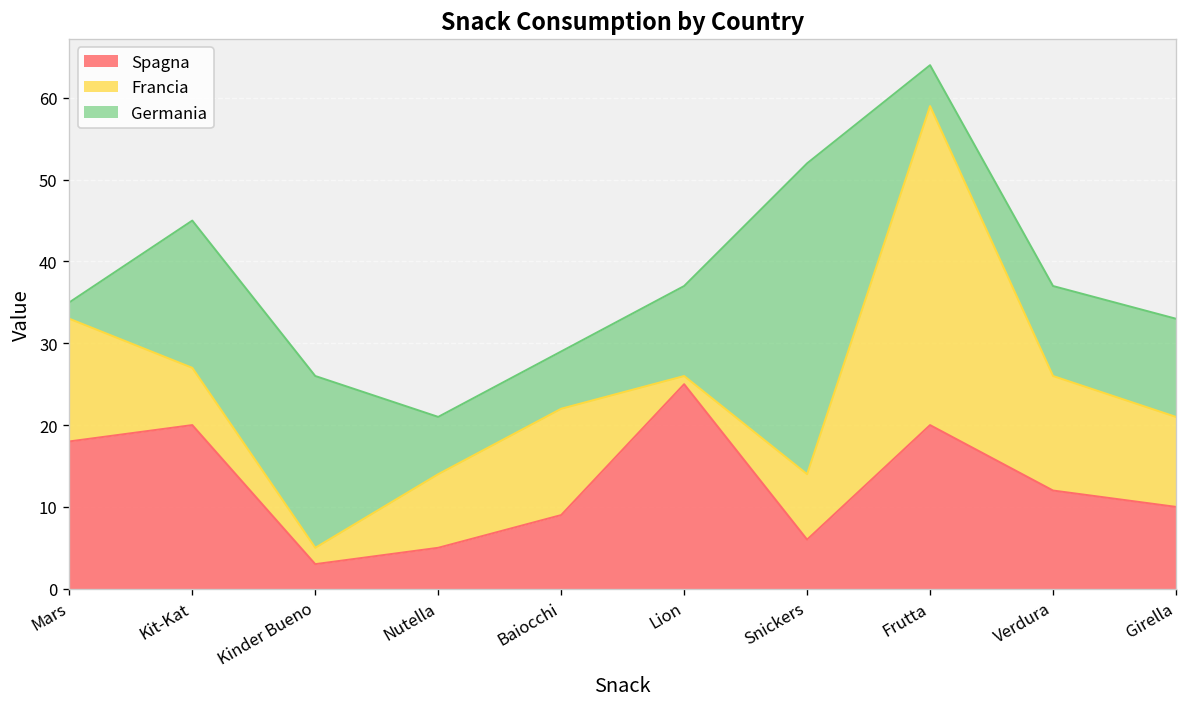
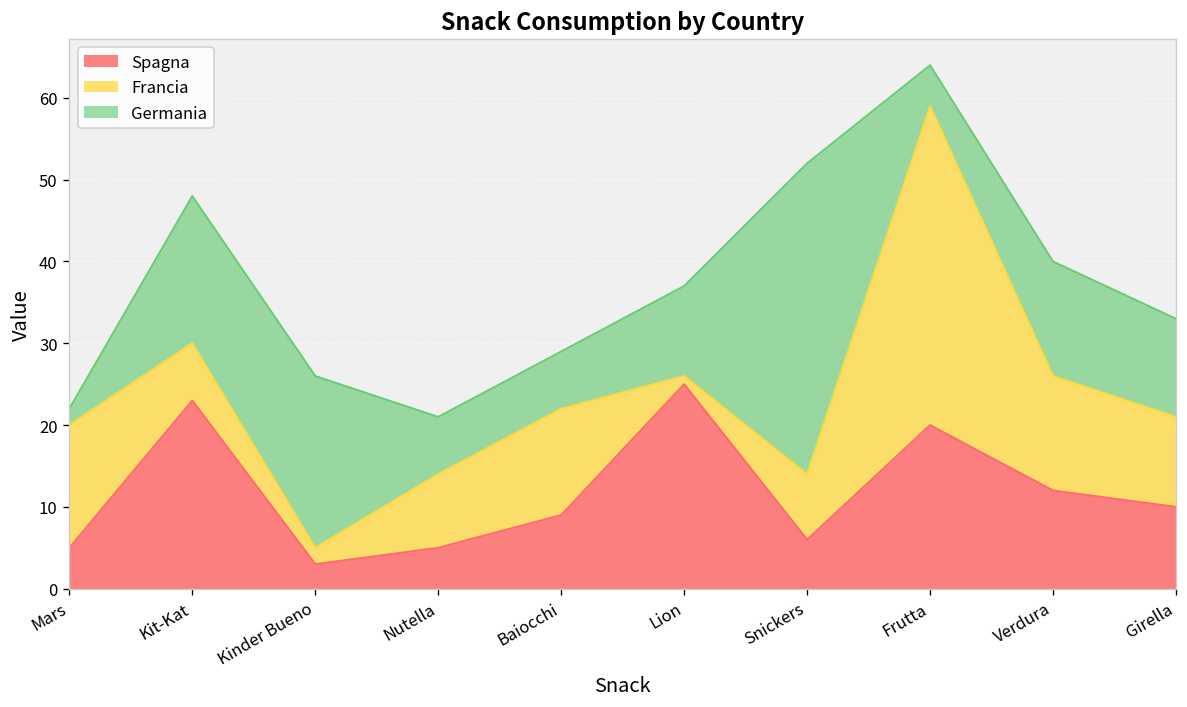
Spagna, Mars: 18 -> 5
Spagna, Kit-Kat: 20 -> 23
Germania, Verdura: 11 -> 14
